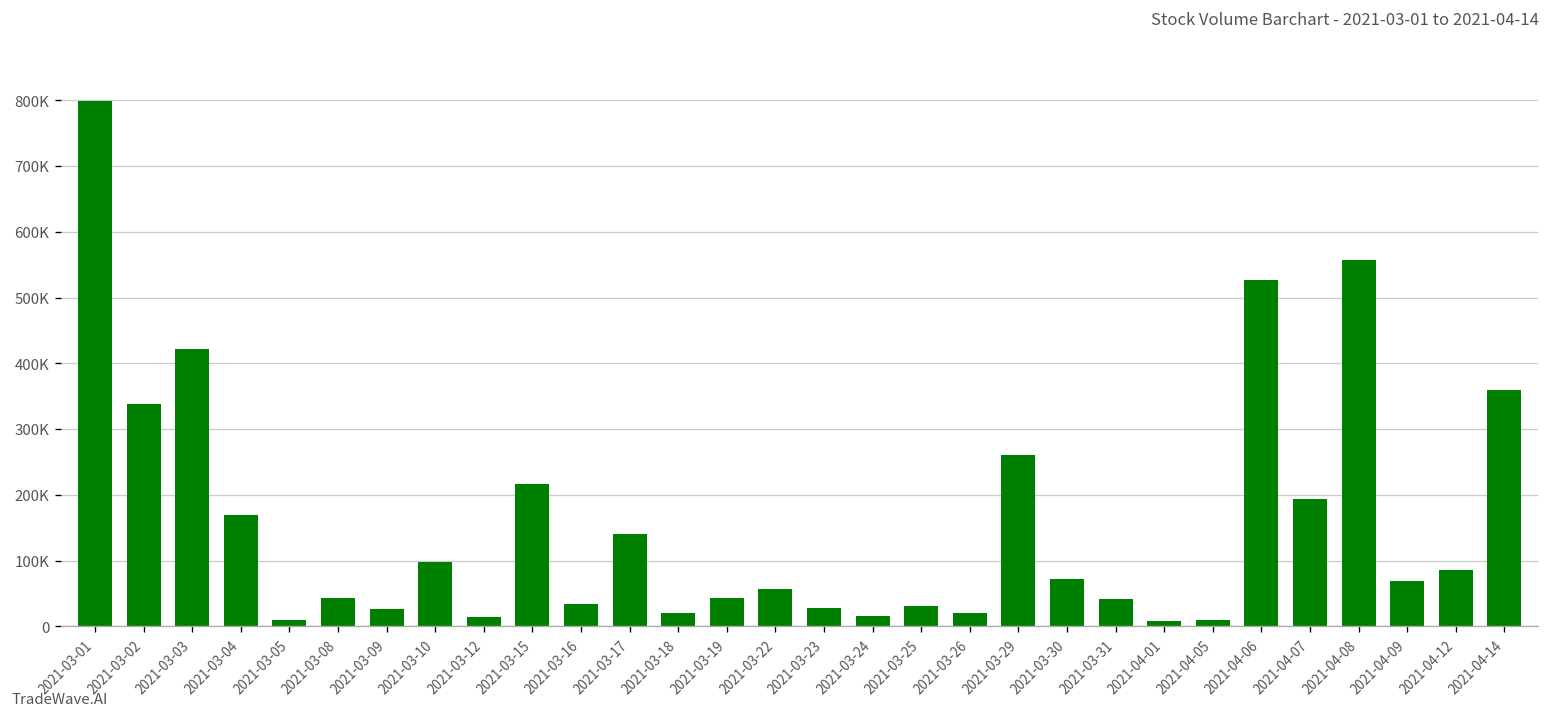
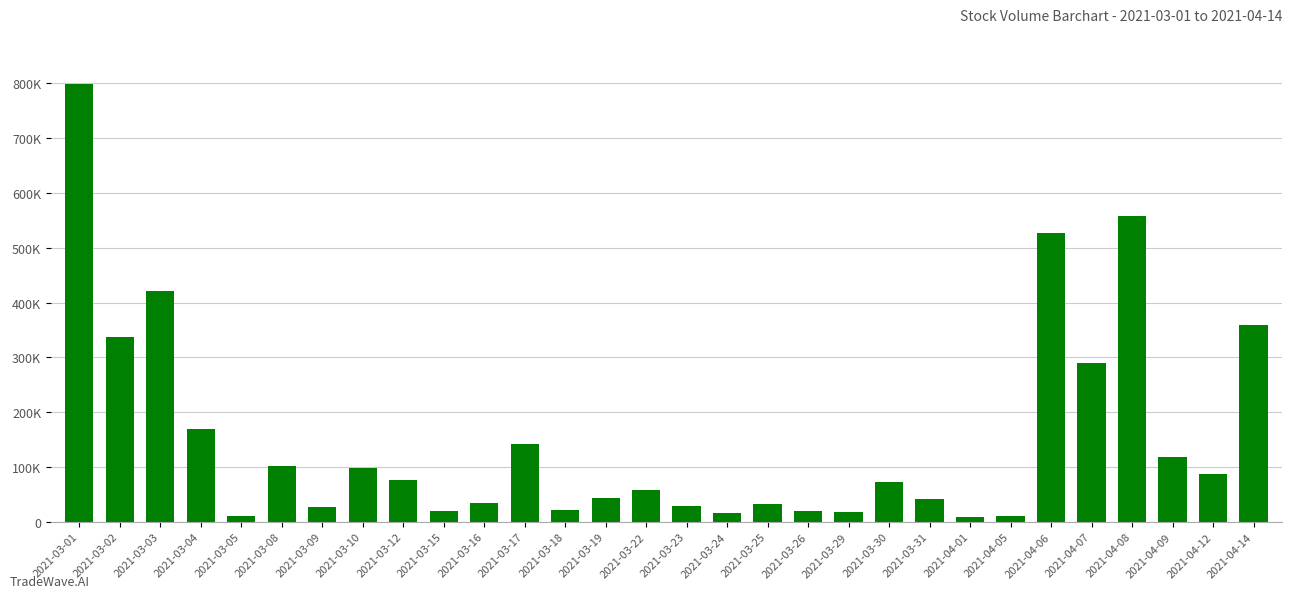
2021-03-08: 40000 -> 100000
2021-03-12: 10000 -> 80000
2021-03-15: 220000 -> 20000
2021-03-29: 260000 -> 20000
2021-04-07: 190000 -> 290000
2021-04-09: 70000 -> 120000
